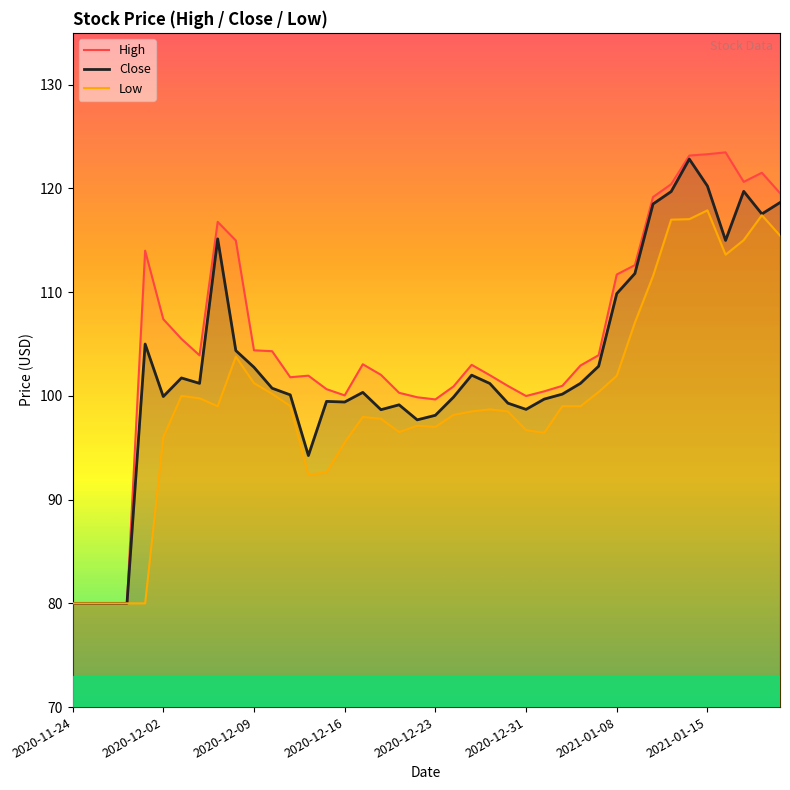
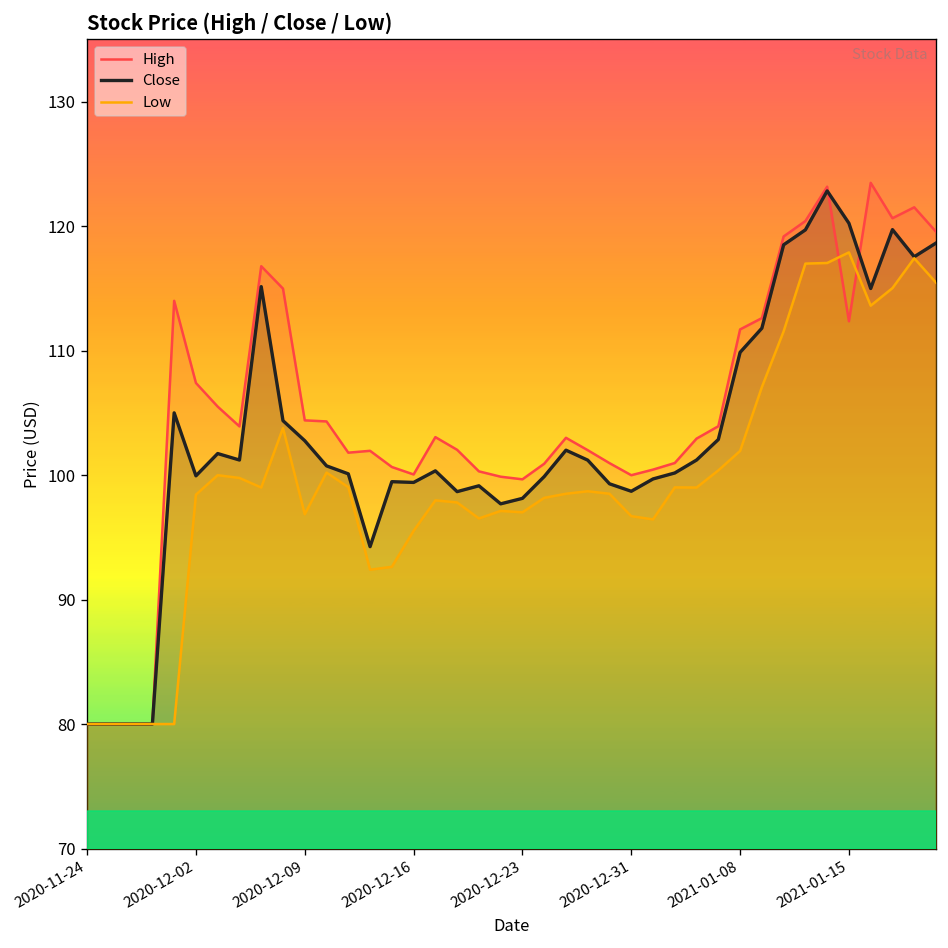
Low, 2020-12-02: 96.0 -> 98.4
Low, 2020-12-09: 101.2 -> 96.9
High, 2021-01-15: 123.3 -> 112.4
